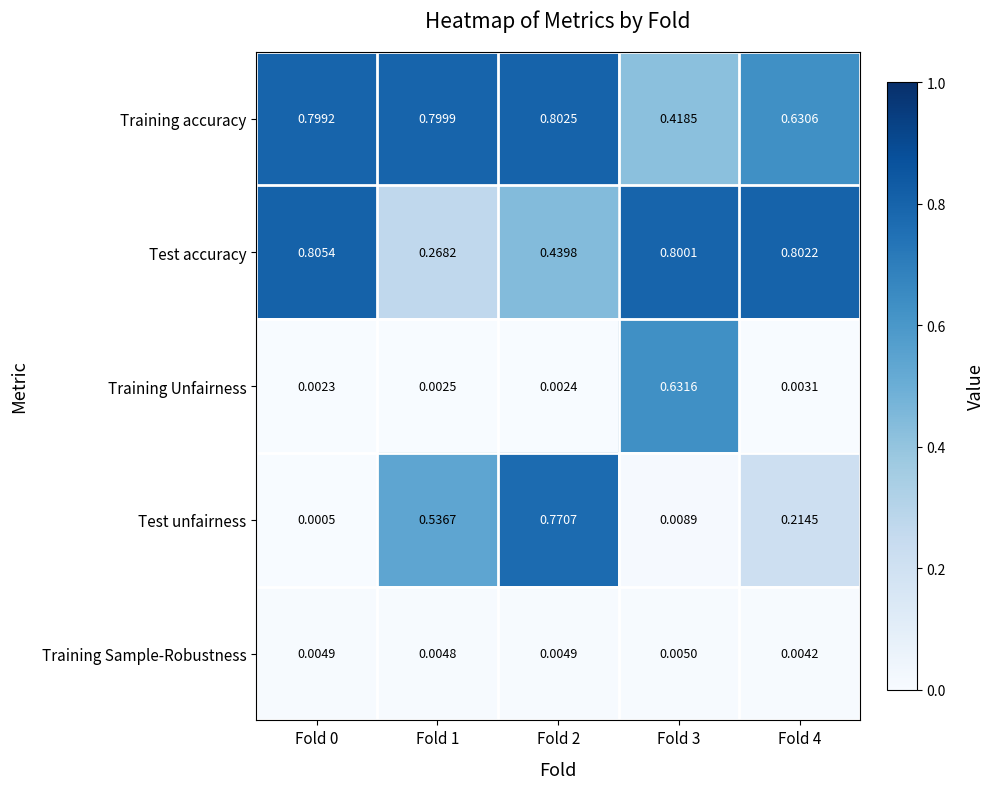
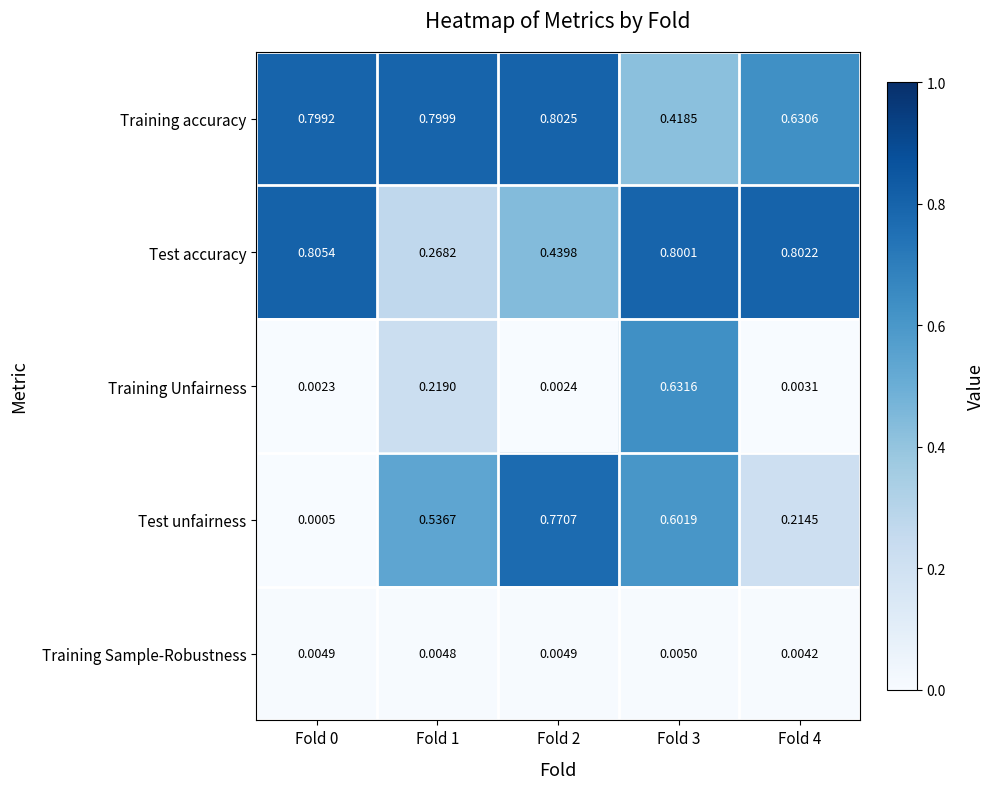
Training Unfairness, Fold 1: 0.0025 -> 0.2190
Test unfairness, Fold 3: 0.0089 -> 0.6019
